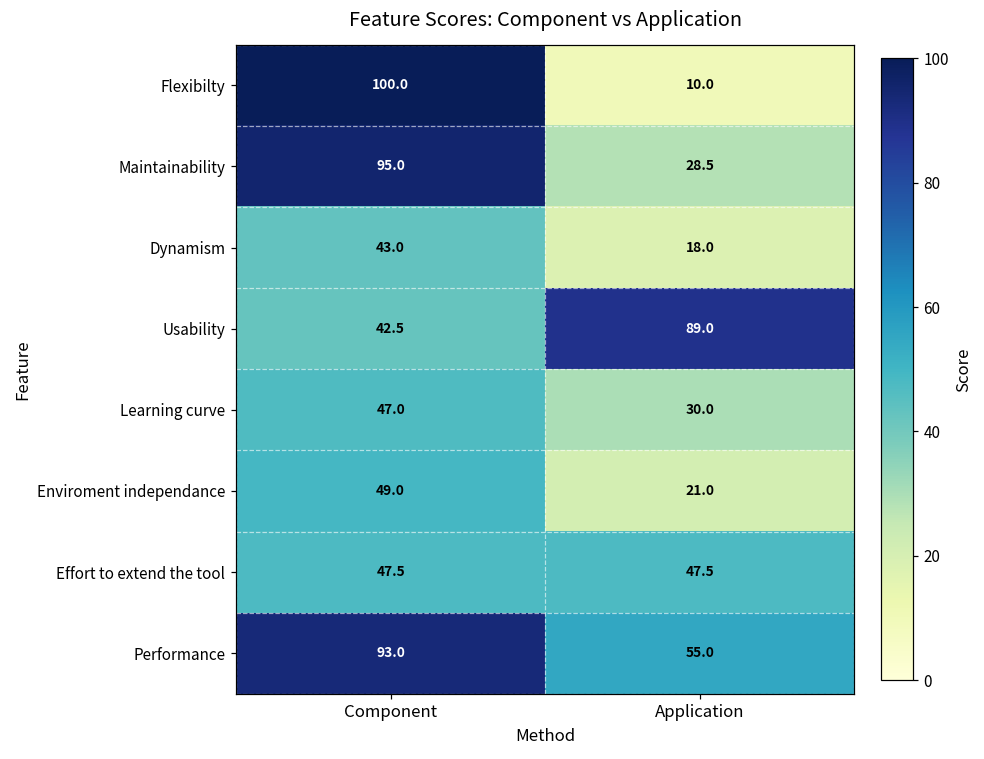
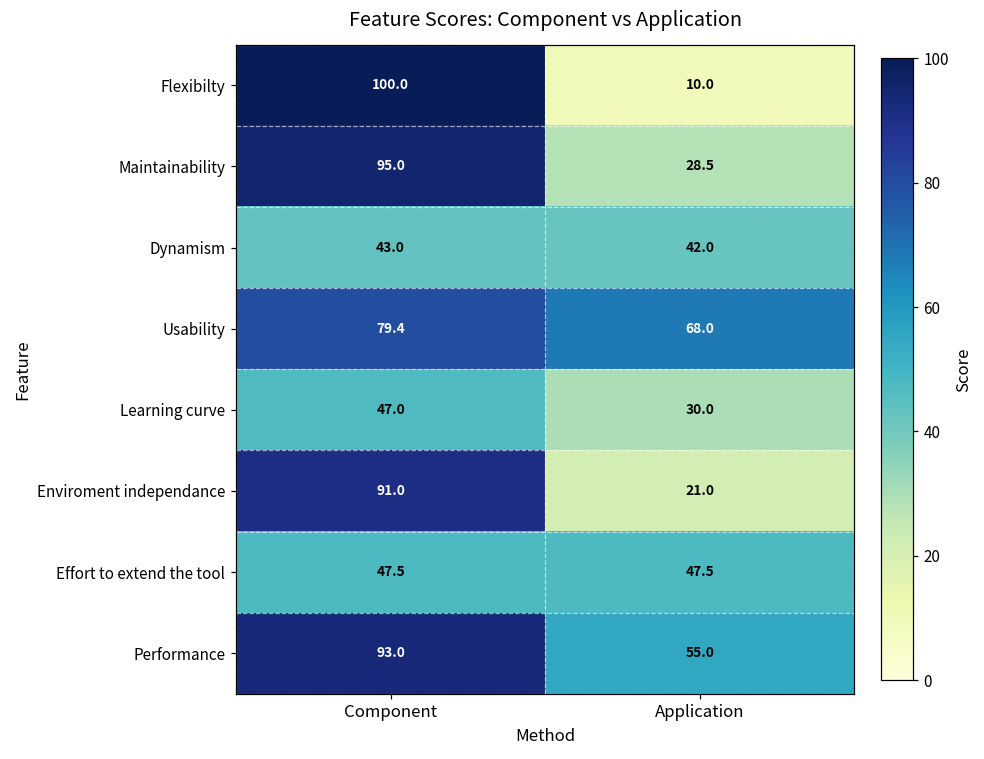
Dynamism, Application: 18.0 -> 42.0
Usability, Component: 42.5 -> 79.4
Usability, Application: 89.0 -> 68.0
Enviroment independance, Component: 49.0 -> 91.0
